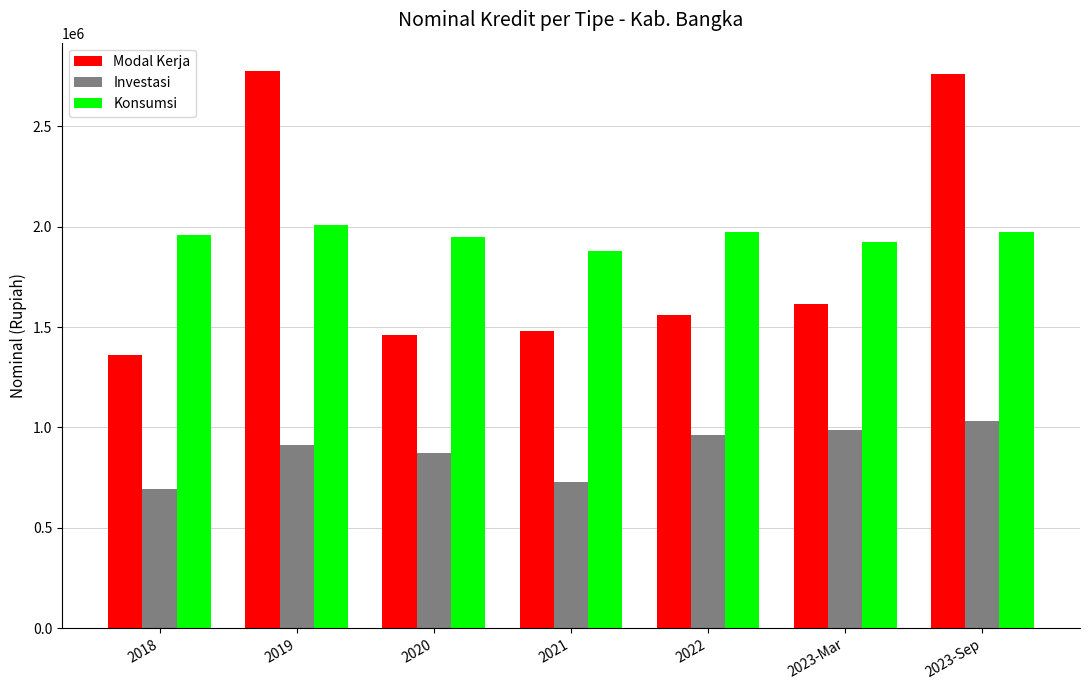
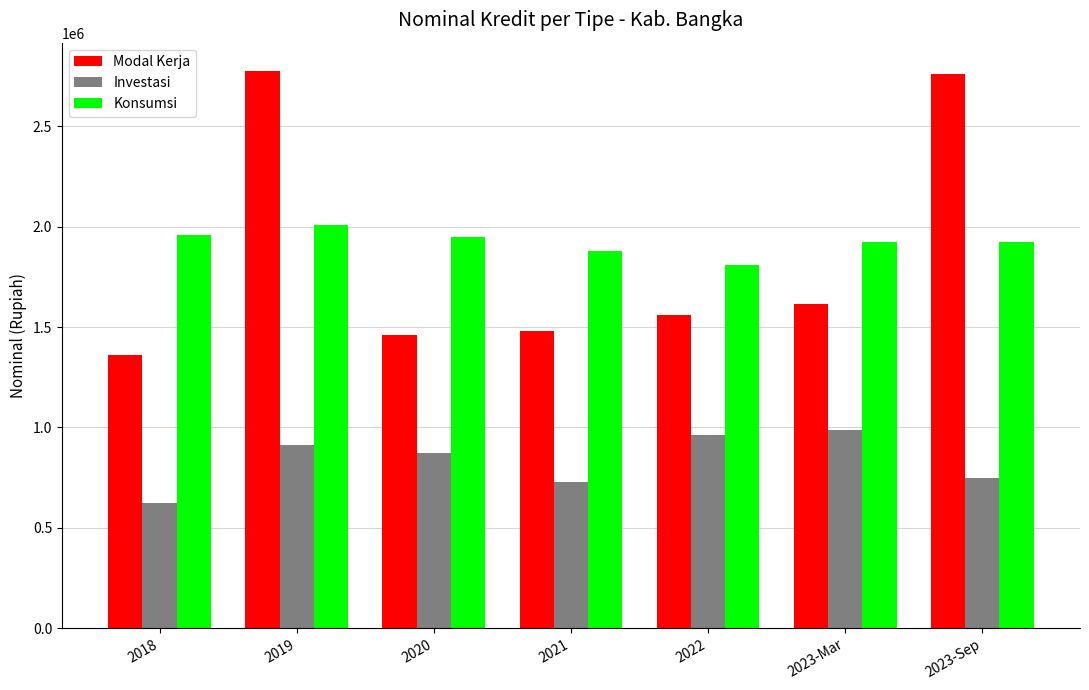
Investasi, 2018: 690000 -> 620000
Konsumsi, 2022: 1970000 -> 1810000
Investasi, 2023-Sep: 1030000 -> 750000
Konsumsi, 2023-Sep: 1970000 -> 1920000
